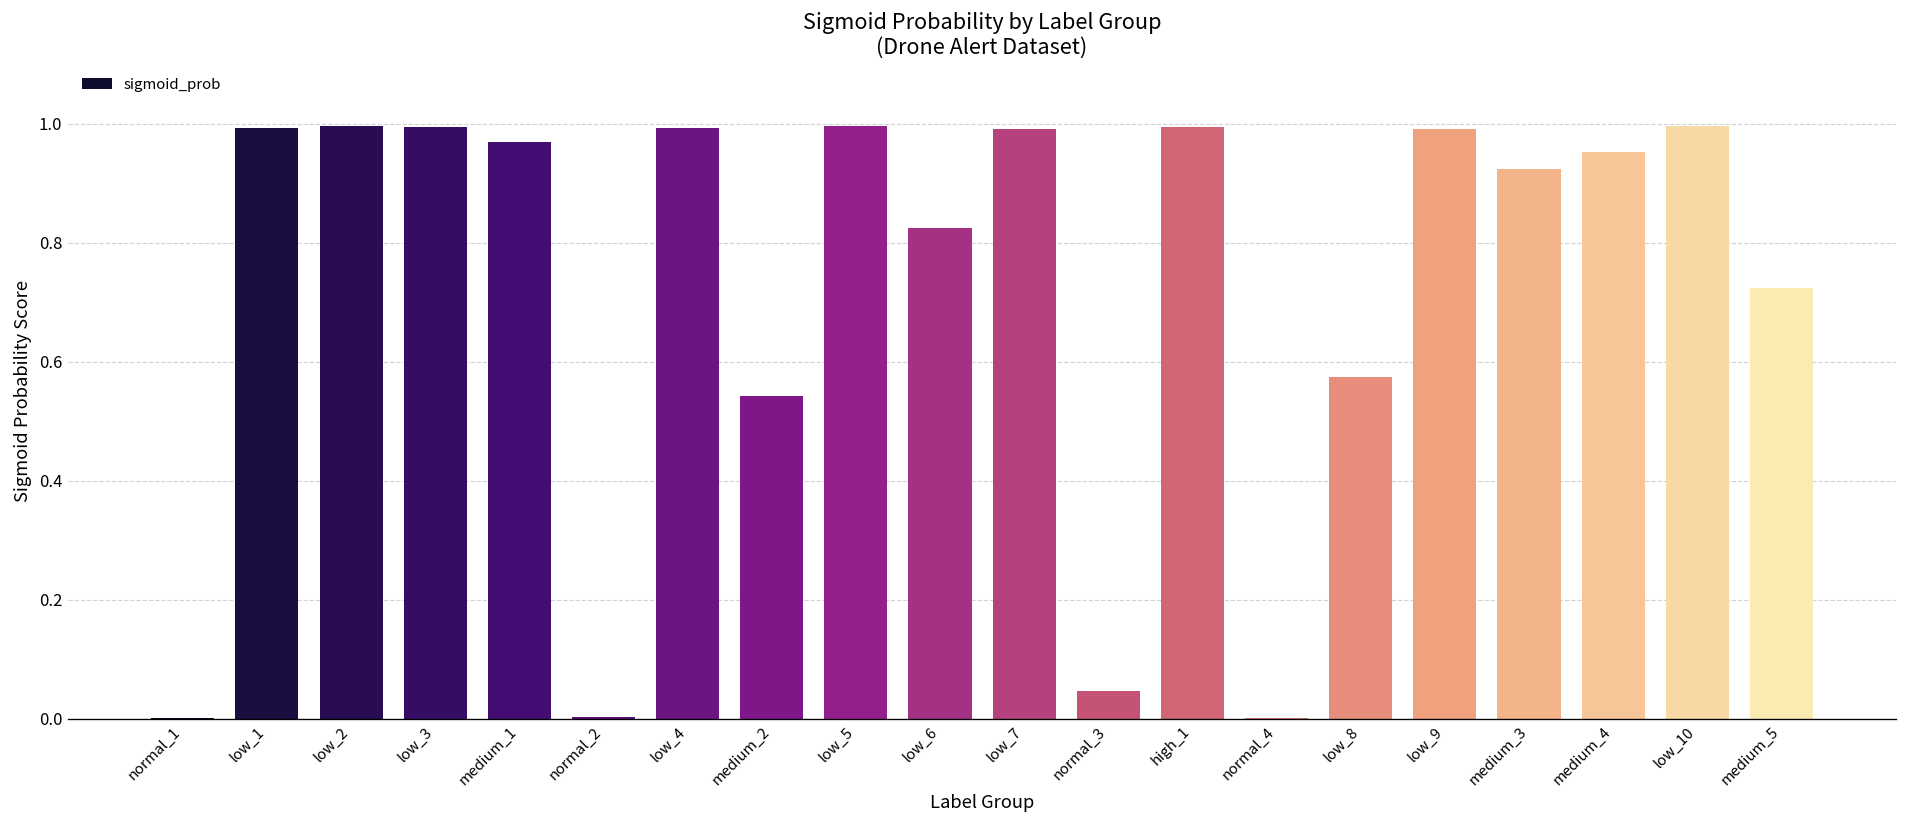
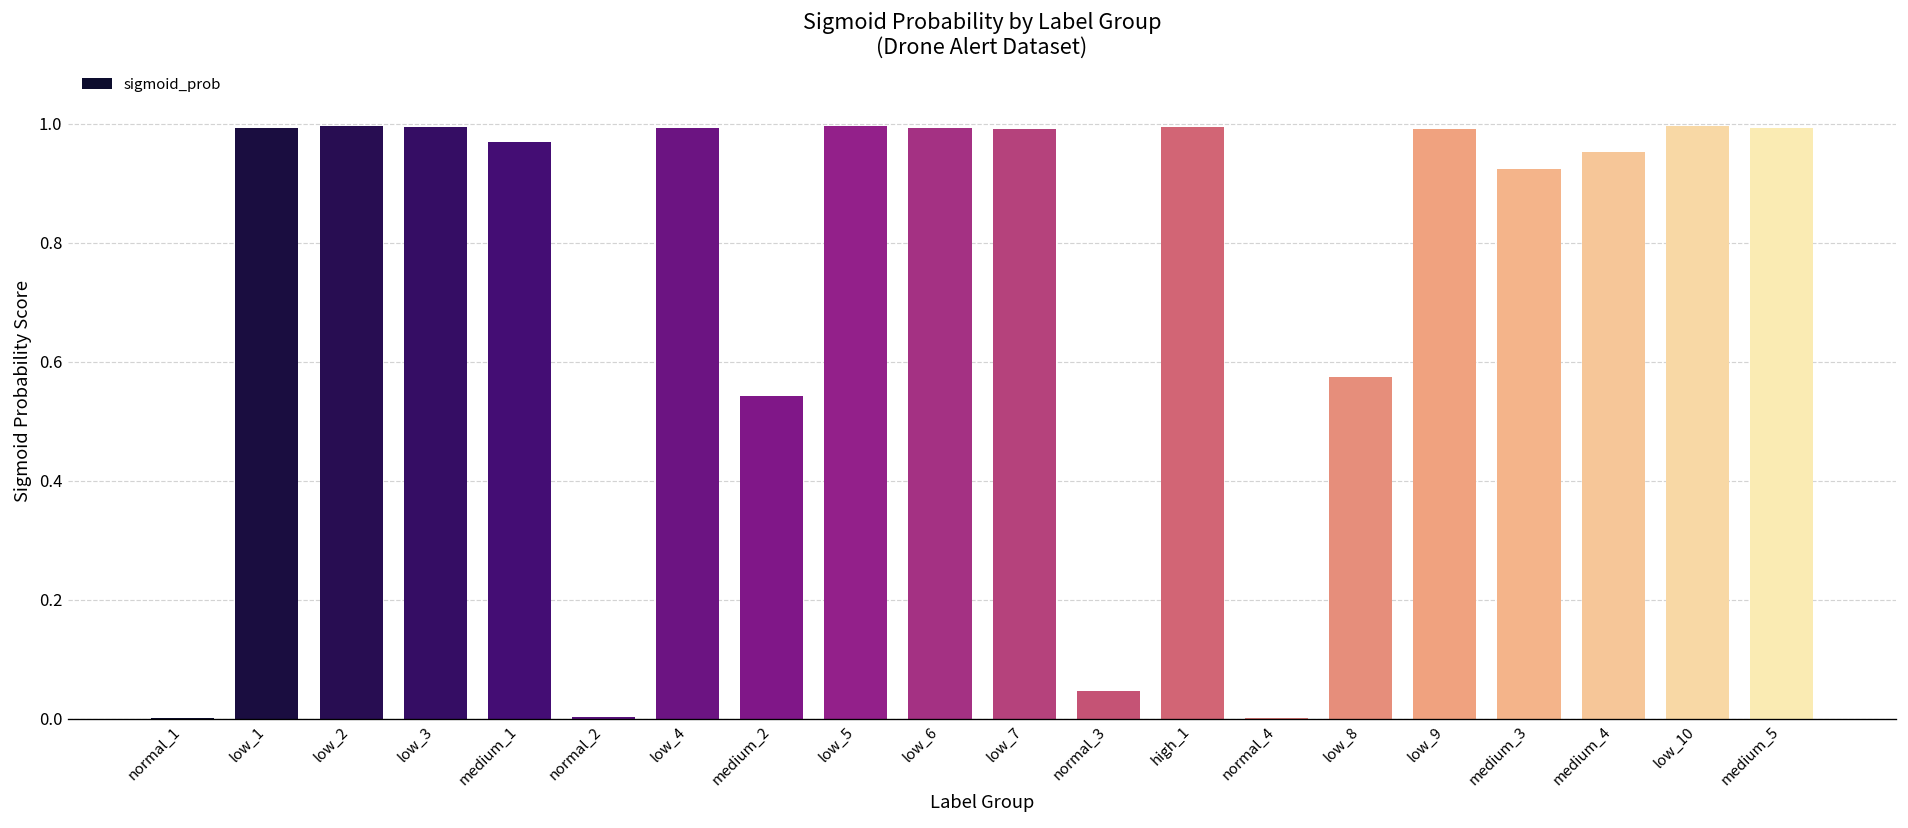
low_6: 0.82 -> 0.99
medium_5: 0.72 -> 0.99
